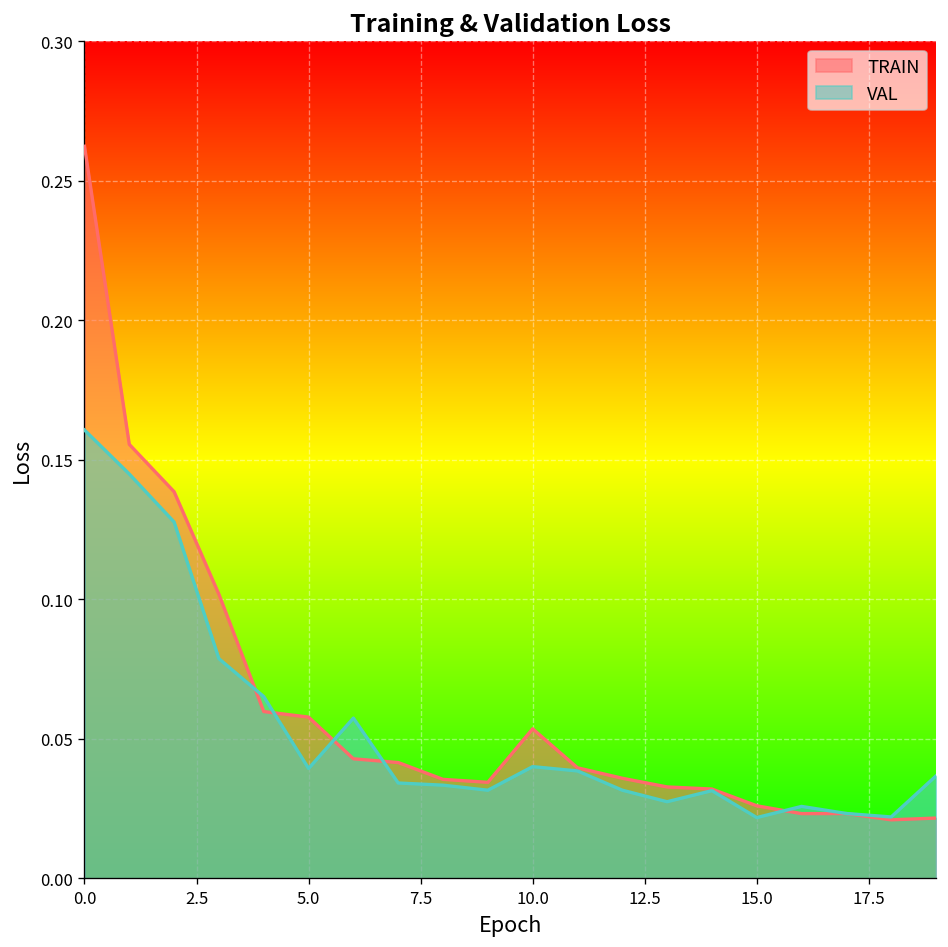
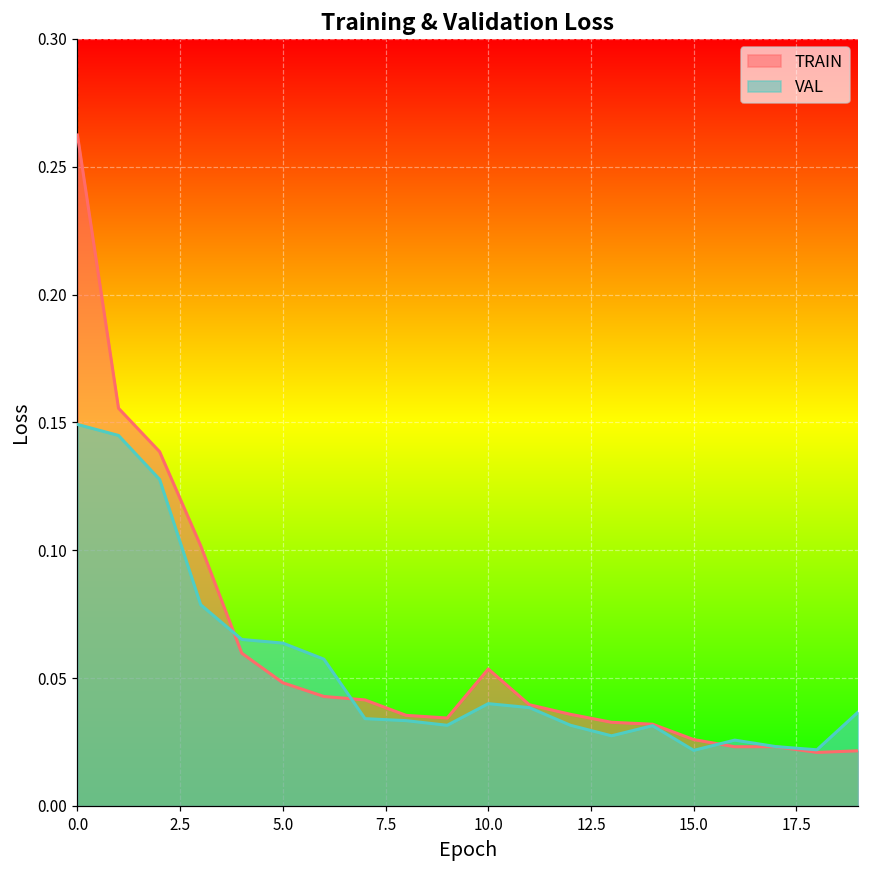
VAL, 0.0: 0.161 -> 0.149
TRAIN, 5.0: 0.058 -> 0.048
VAL, 5.0: 0.039 -> 0.064
